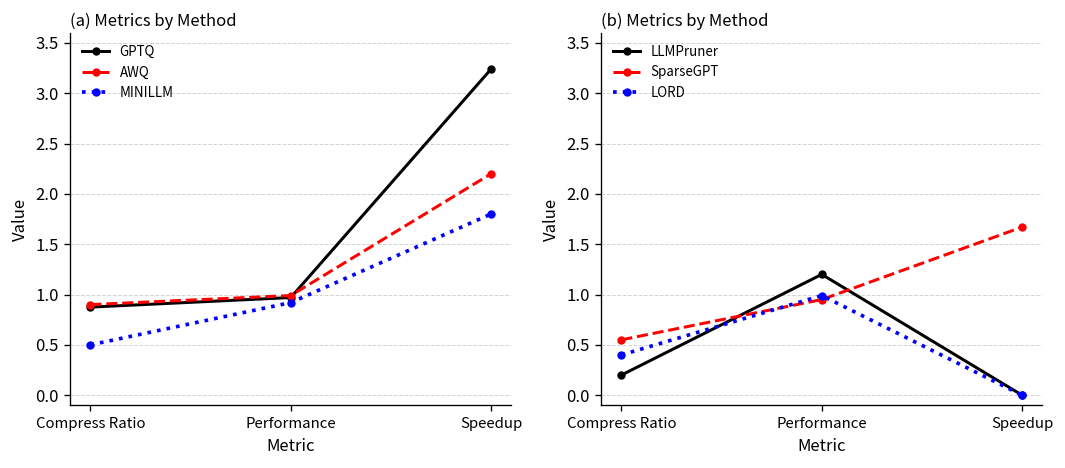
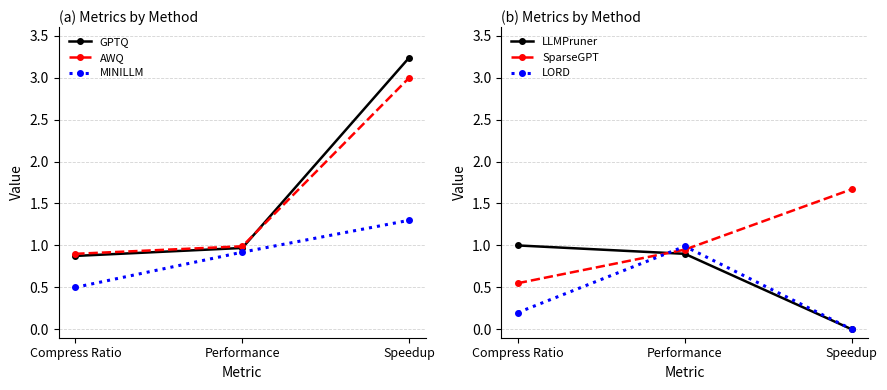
(a) Metrics by Method, AWQ, Speedup: 2.2 -> 3.0
(a) Metrics by Method, MINILLM, Speedup: 1.8 -> 1.3
(b) Metrics by Method, LLMPruner, Compress Ratio: 0.2 -> 1.0
(b) Metrics by Method, LORD, Compress Ratio: 0.4 -> 0.2
(b) Metrics by Method, LLMPruner, Performance: 1.2 -> 0.9
